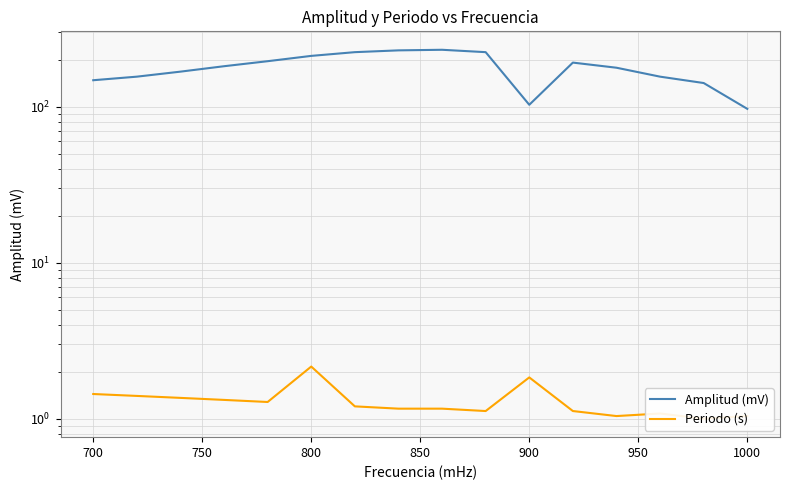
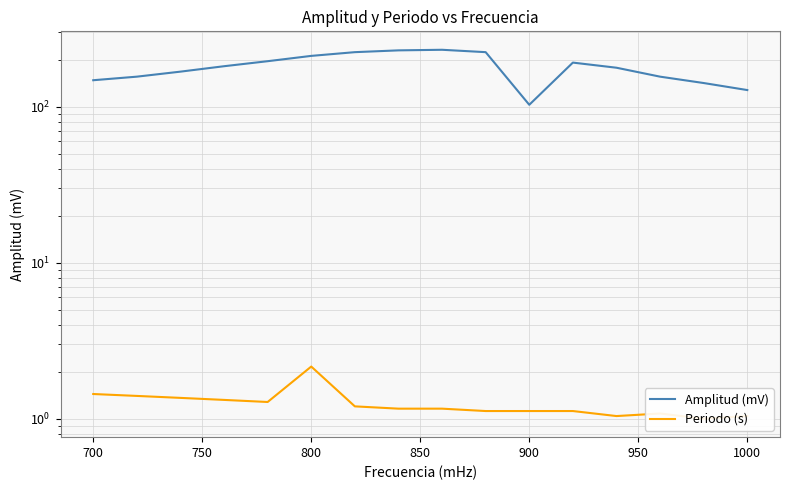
Periodo (s), 900: 1.8 -> 1.1
Amplitud (mV), 1000: 100 -> 130
